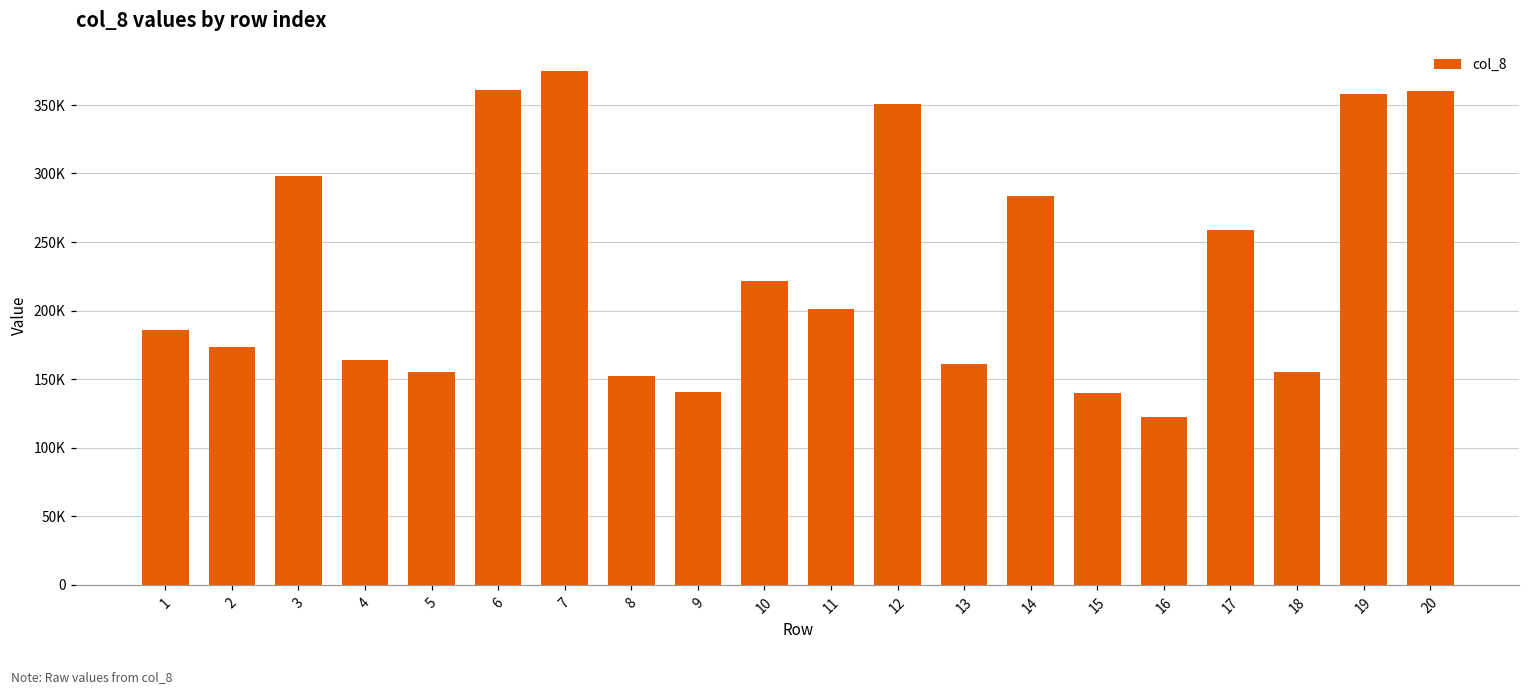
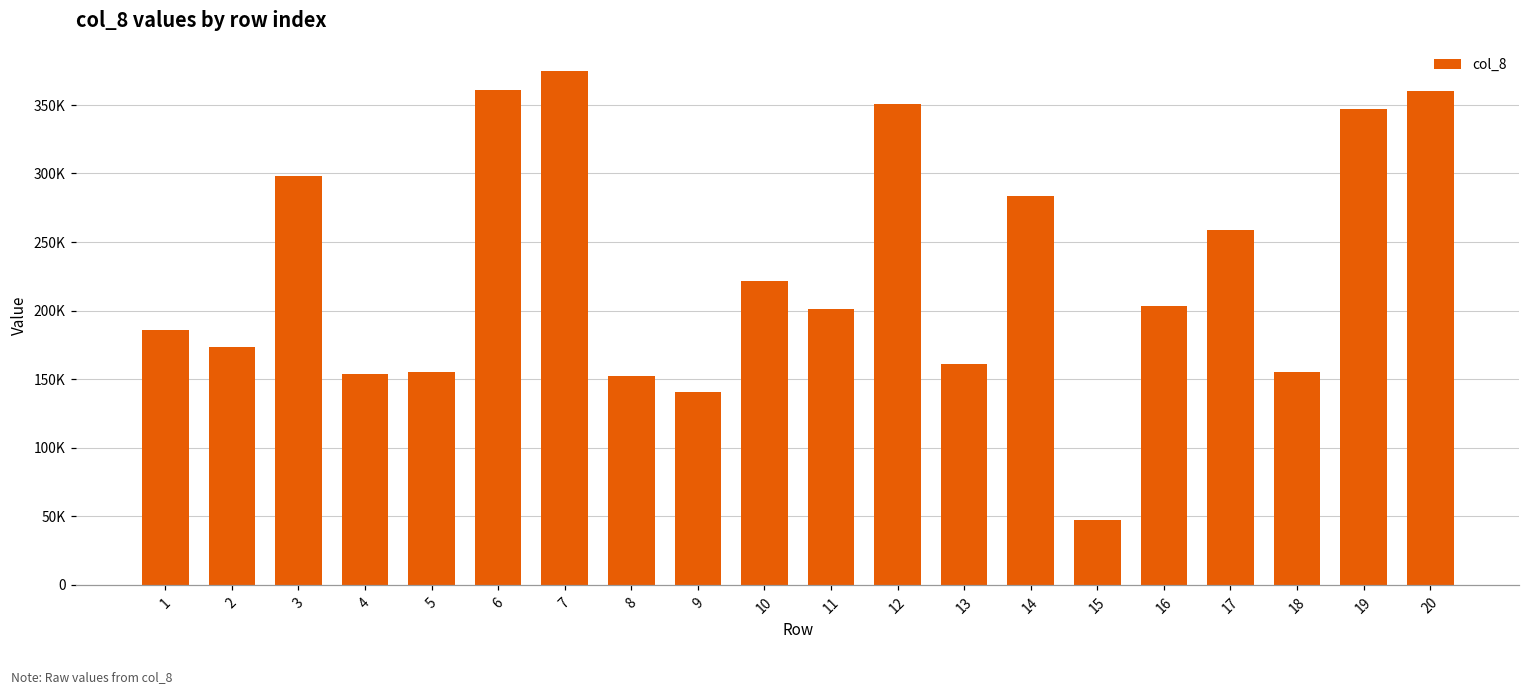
4: 164000 -> 154000
15: 140000 -> 47000
16: 122000 -> 203000
19: 358000 -> 347000
